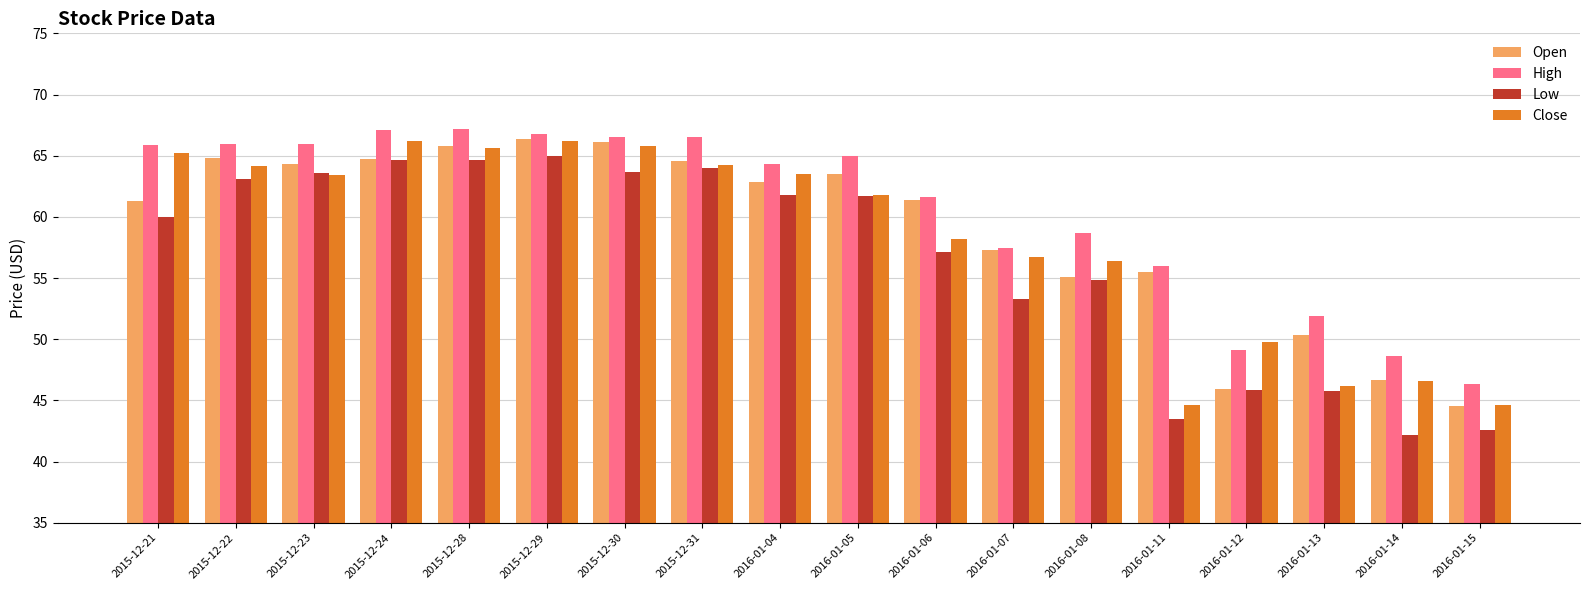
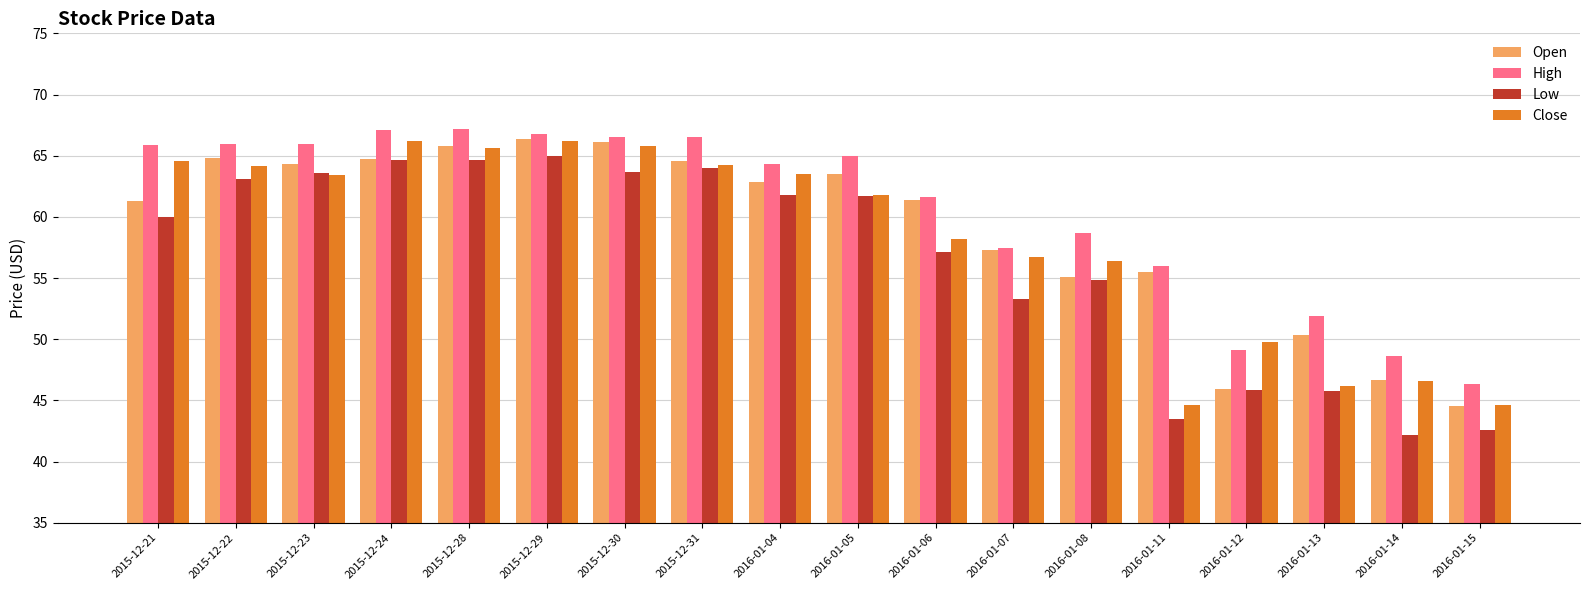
Close, 2015-12-21: 65.3 -> 64.6
